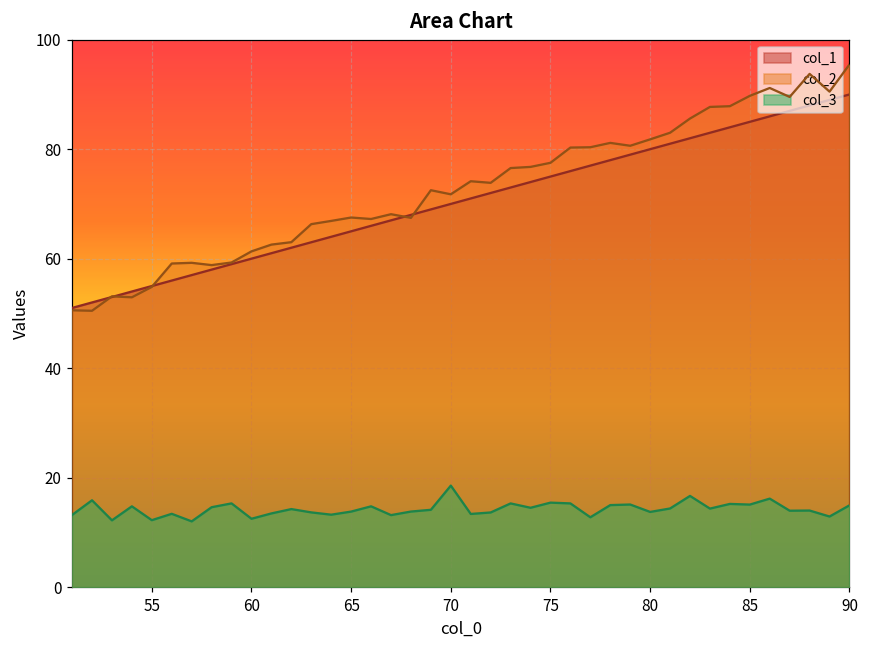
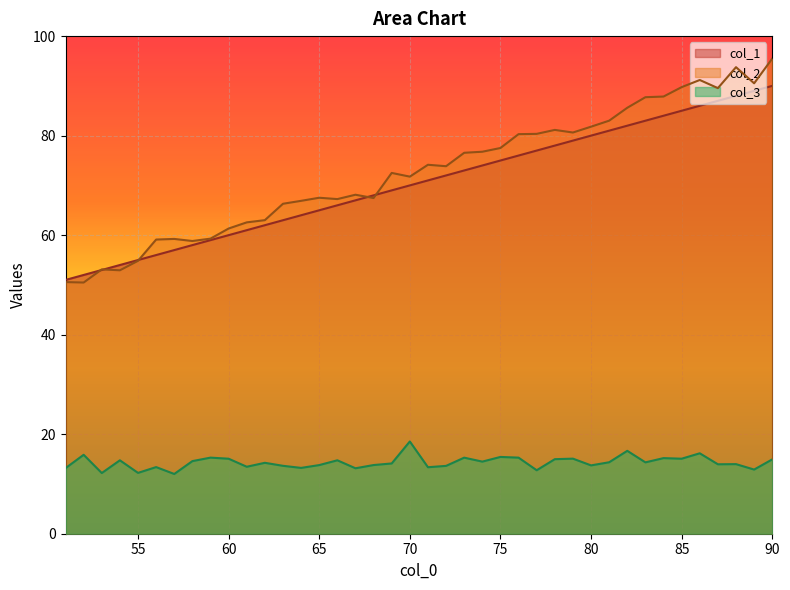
col_3, 60: 12 -> 15
